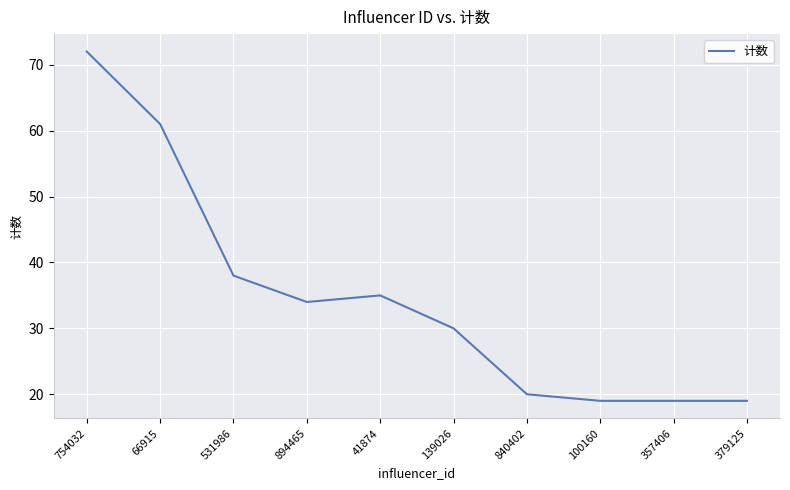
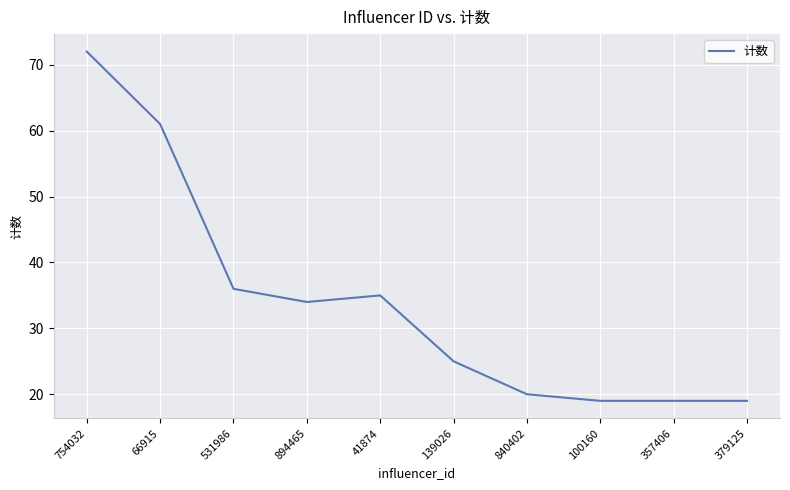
531986: 38 -> 36
139026: 30 -> 25
